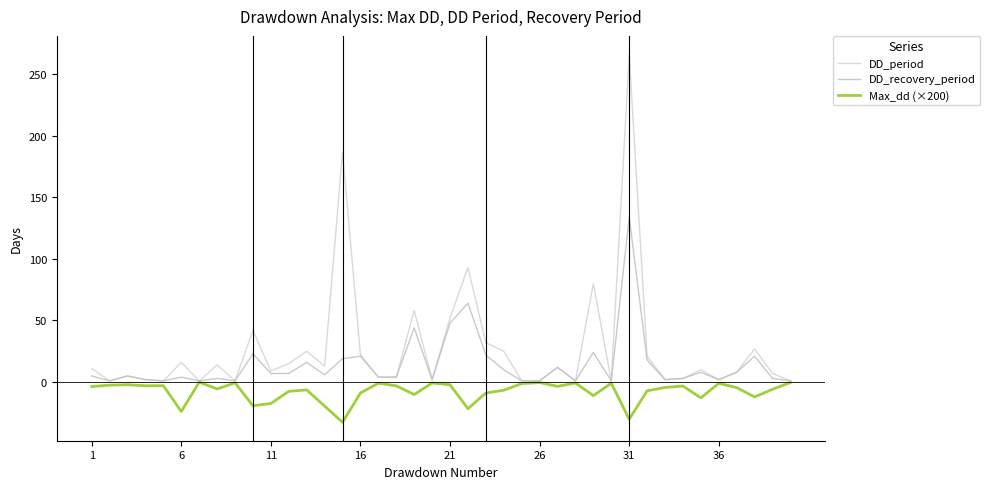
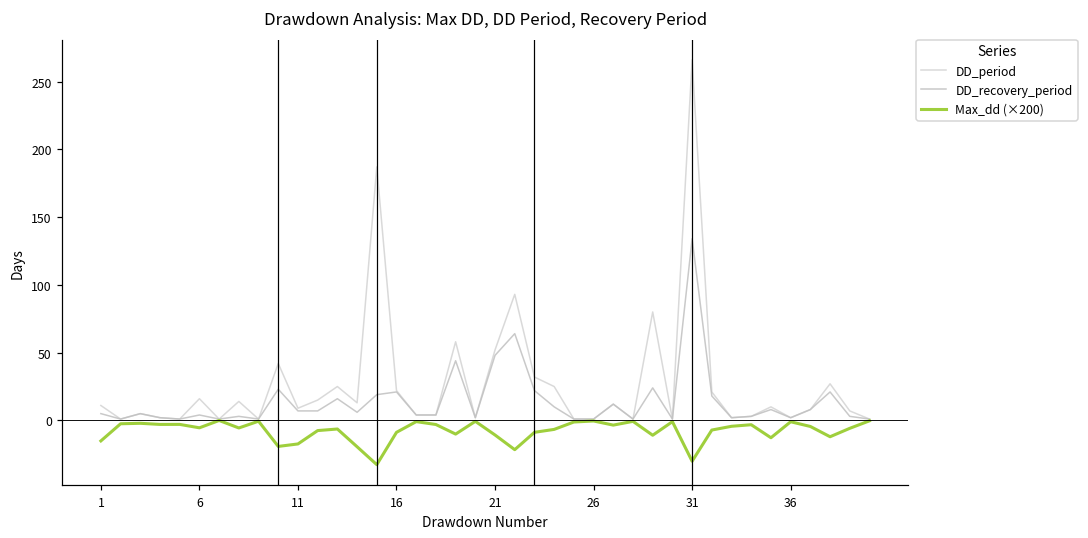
Max_dd (×200), 1: -4 -> -15
Max_dd (×200), 6: -24 -> -5
Max_dd (×200), 21: -2 -> -11
